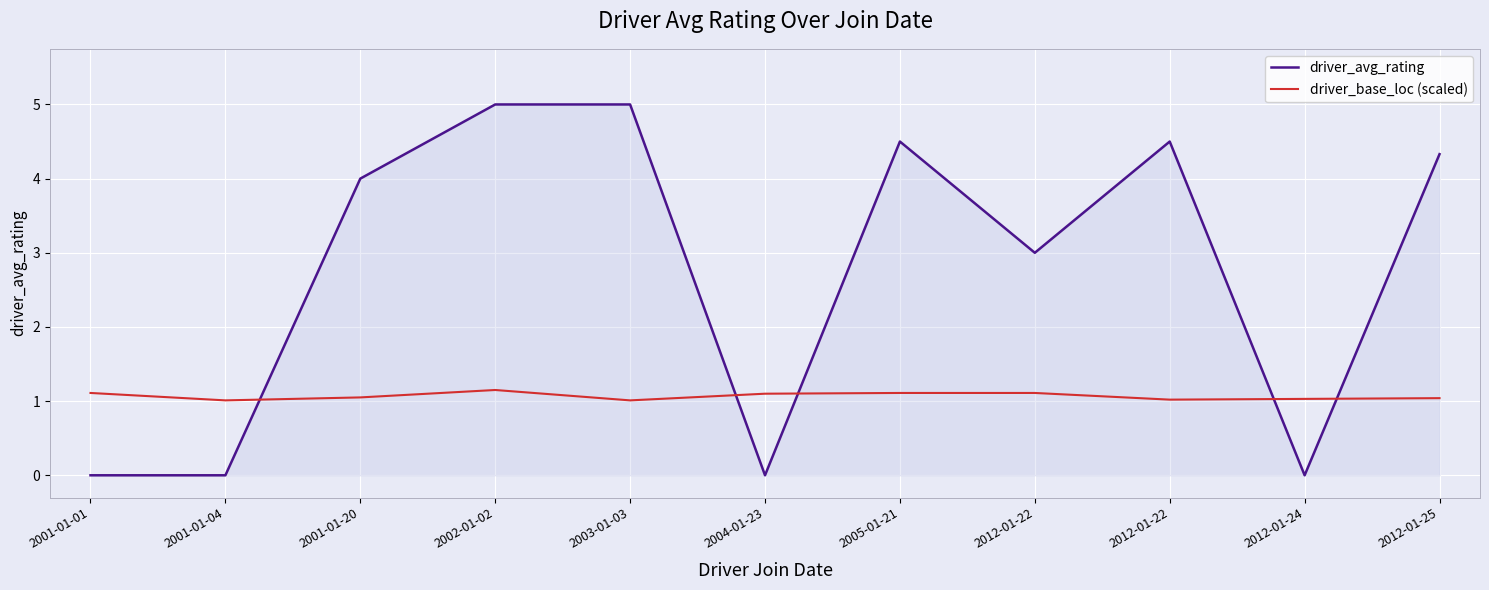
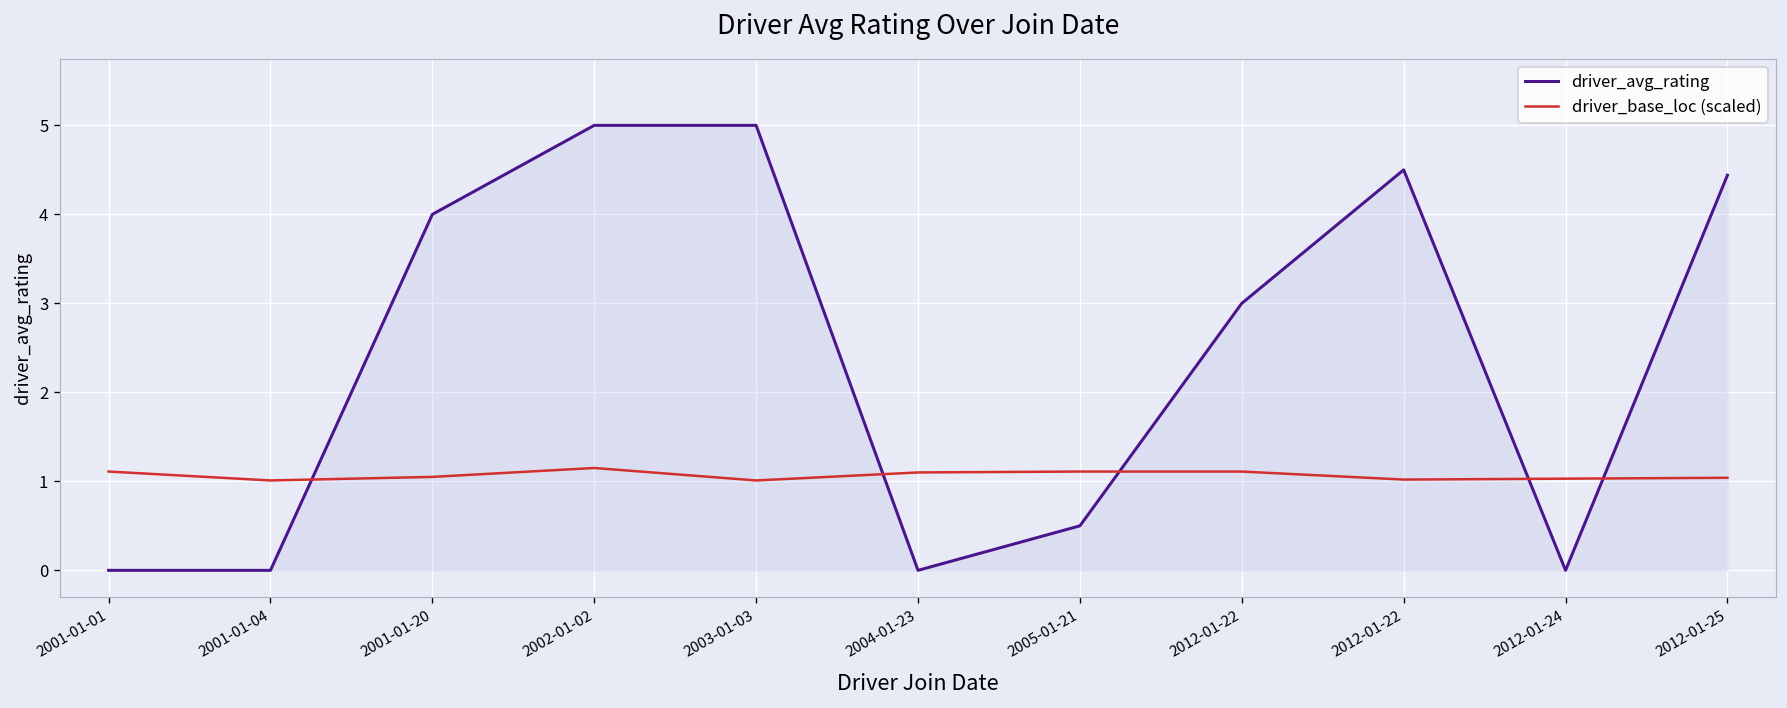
driver_avg_rating, 2005-01-21: 4.5 -> 0.5
driver_avg_rating, 2012-01-25: 4.3 -> 4.4
